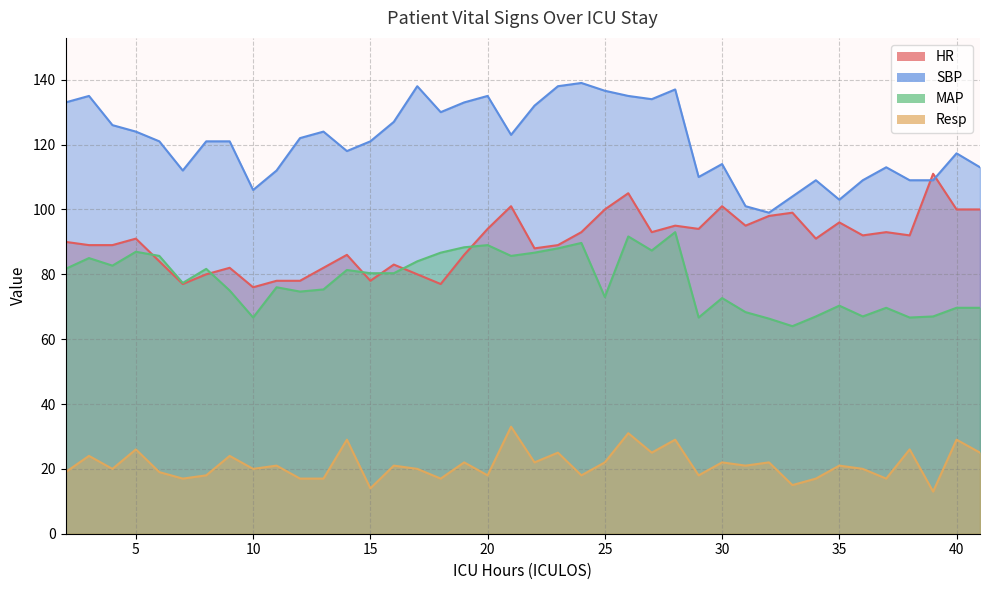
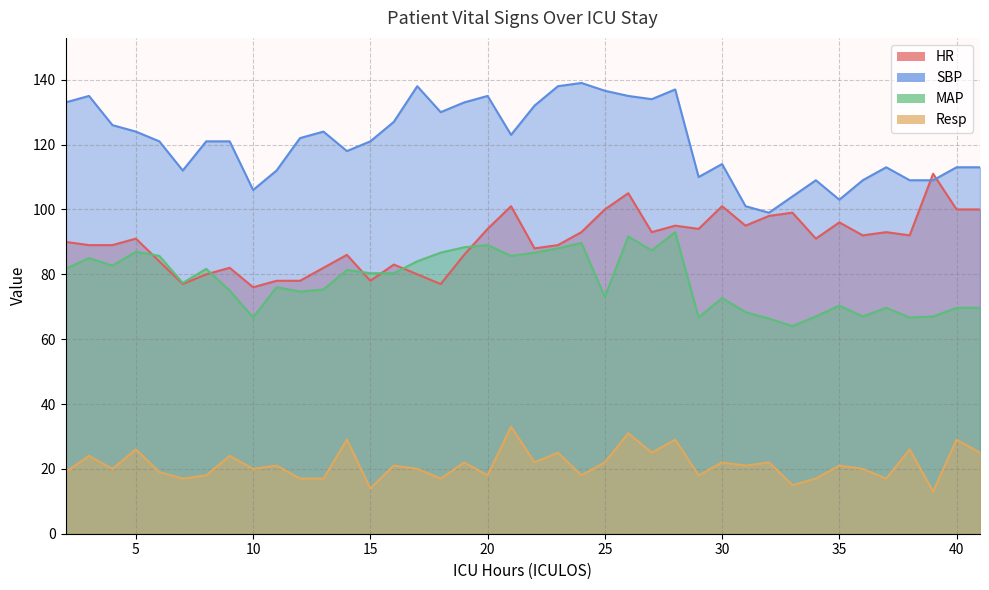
SBP, 40: 117 -> 113
